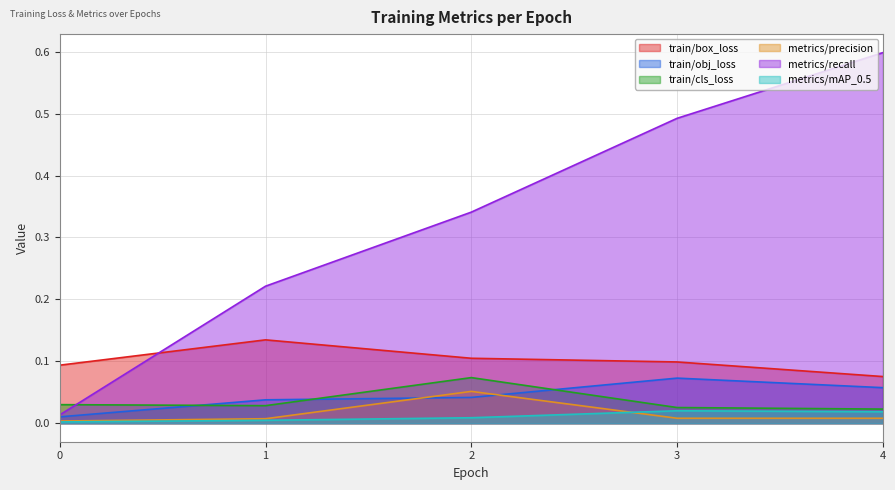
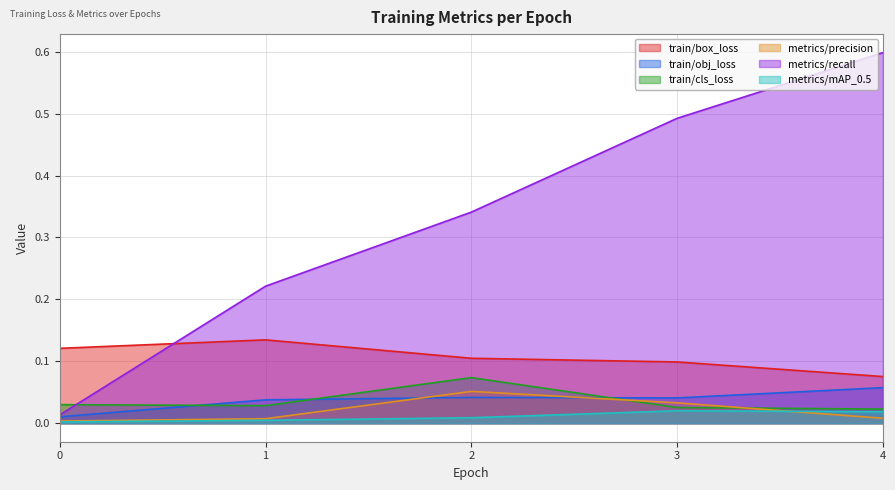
train/box_loss, 0: 0.09 -> 0.12
train/obj_loss, 3: 0.07 -> 0.04
metrics/precision, 3: 0.01 -> 0.03
